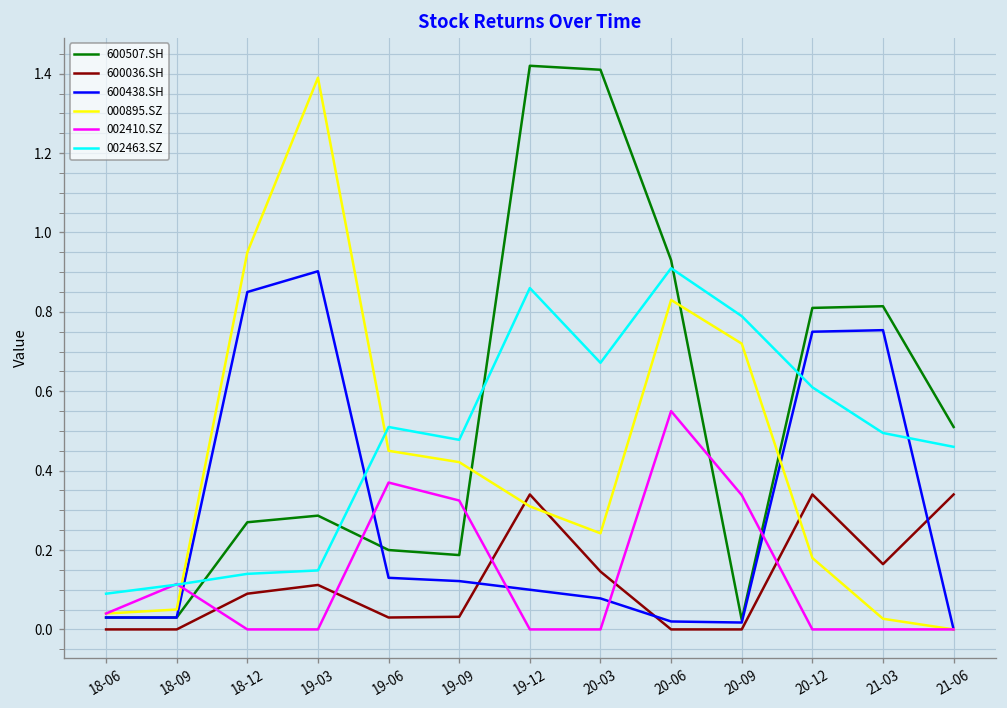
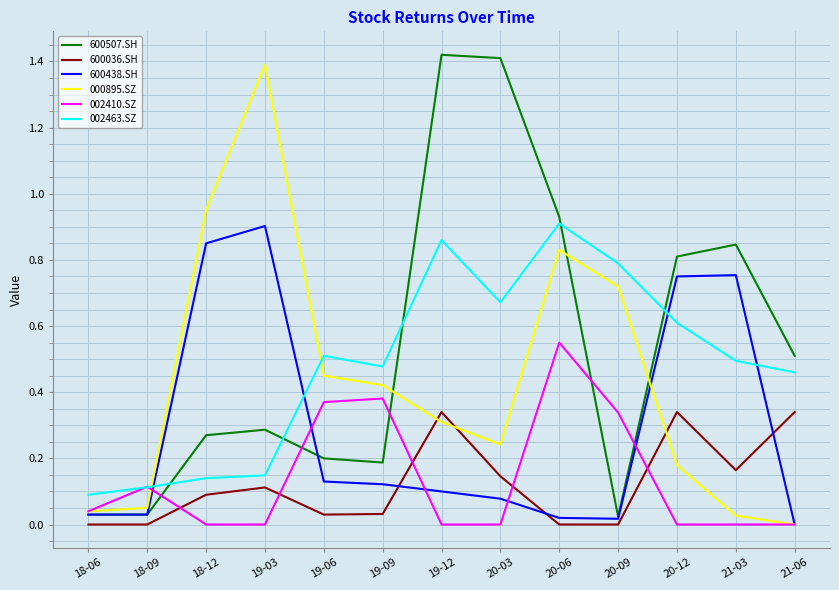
002410.SZ, 19-09: 0.32 -> 0.38
600507.SH, 21-03: 0.81 -> 0.85
